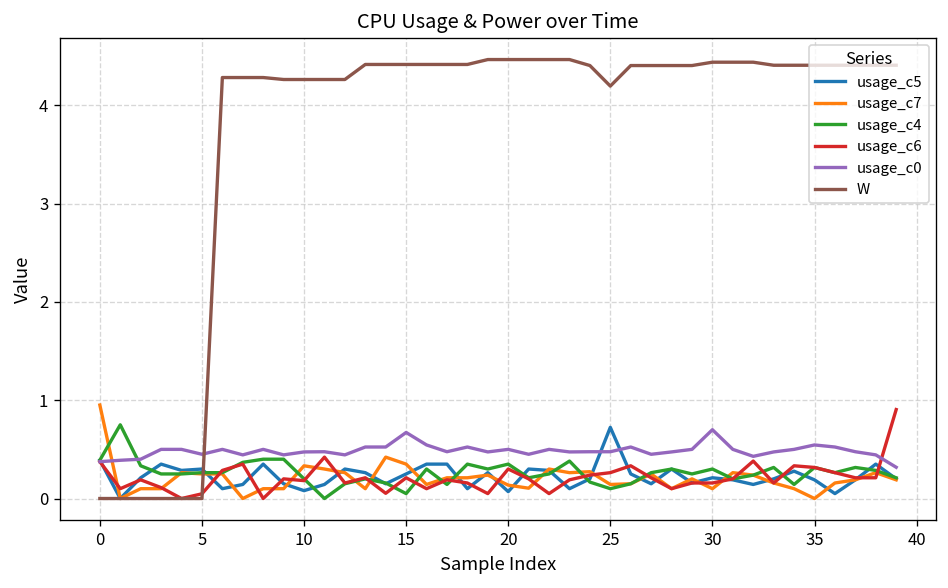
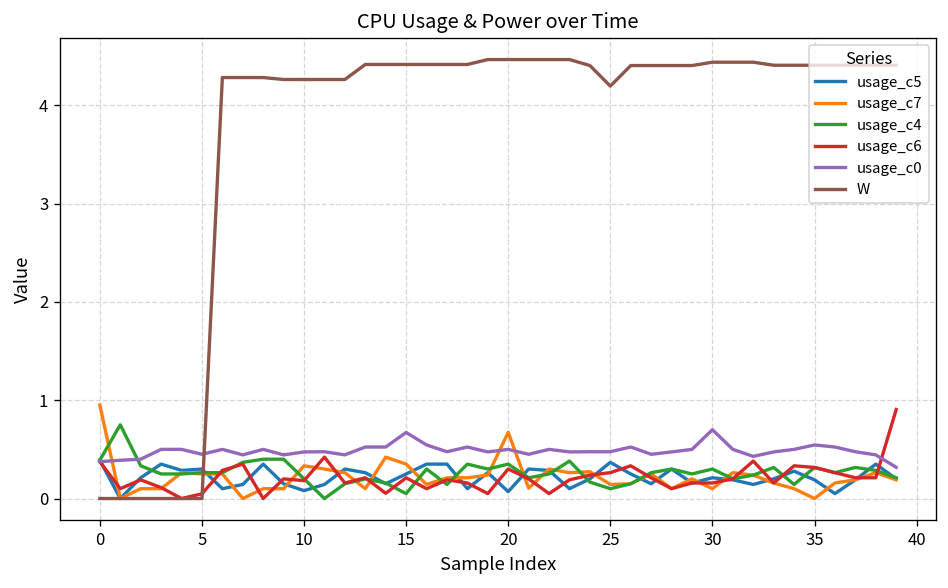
usage_c7, 20: 0.1 -> 0.7
usage_c5, 25: 0.7 -> 0.4
